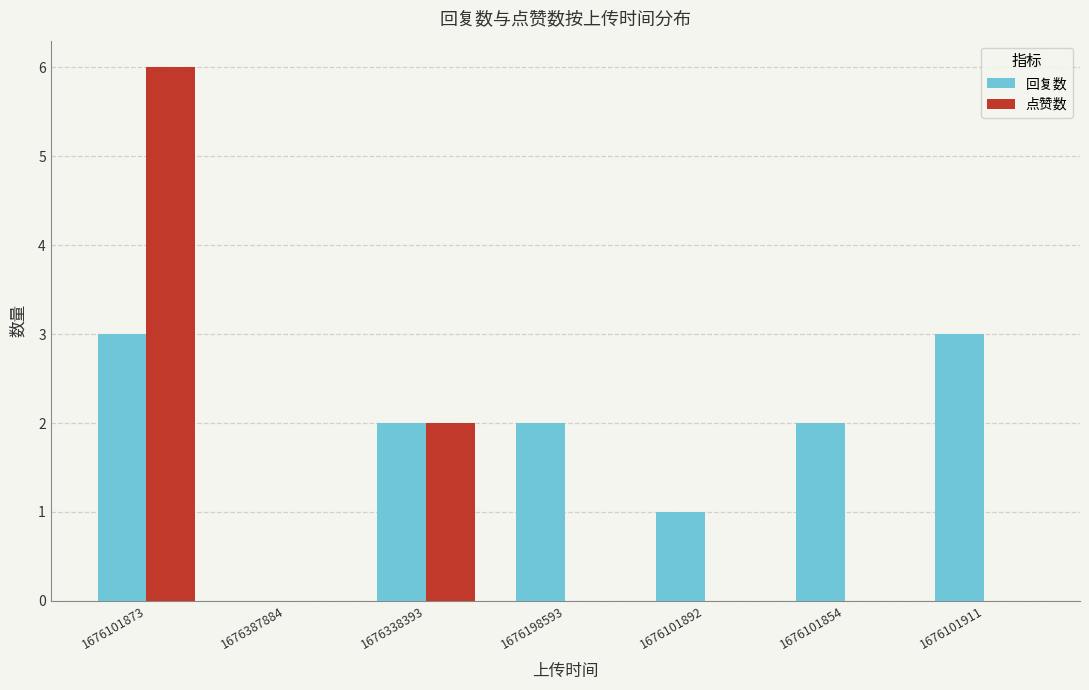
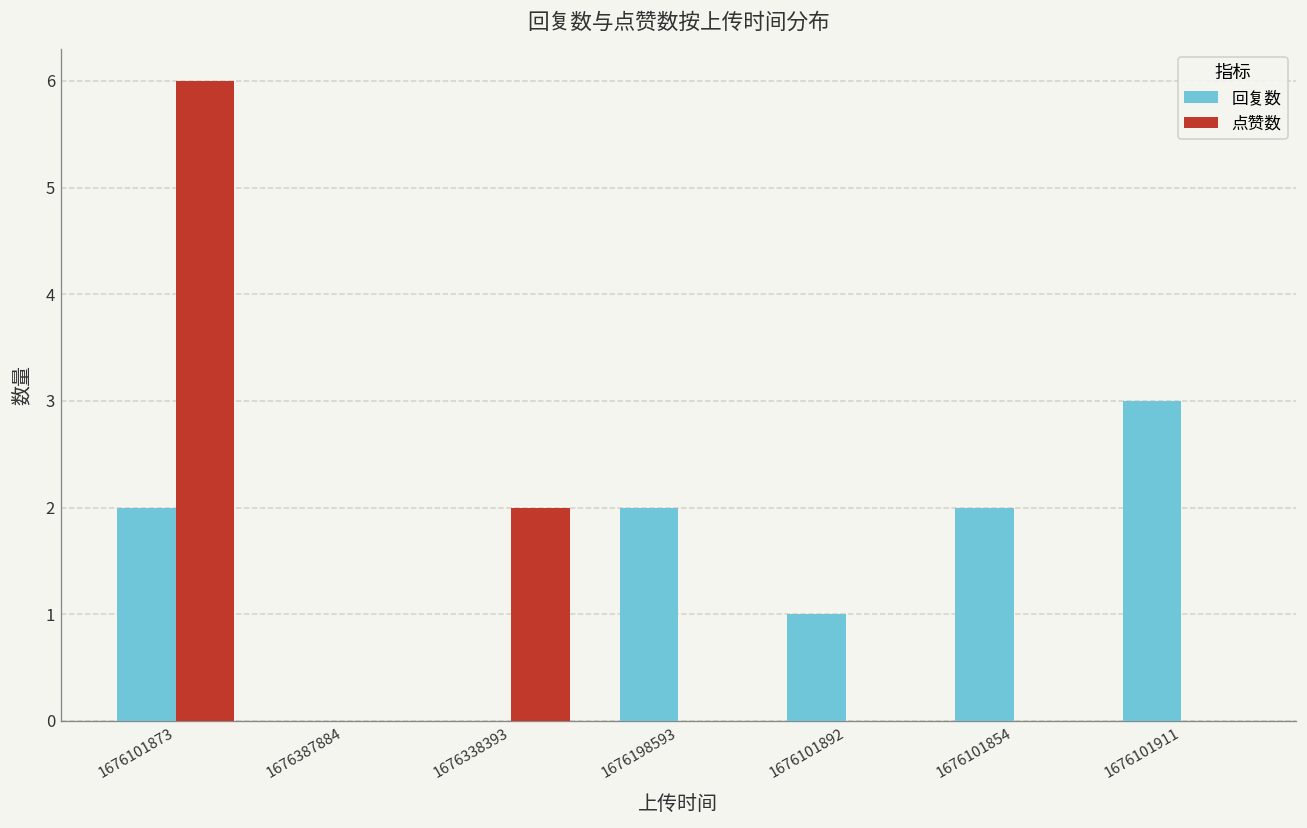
回复数, 1676101873: 3 -> 2
回复数, 1676338393: 2 -> 0
